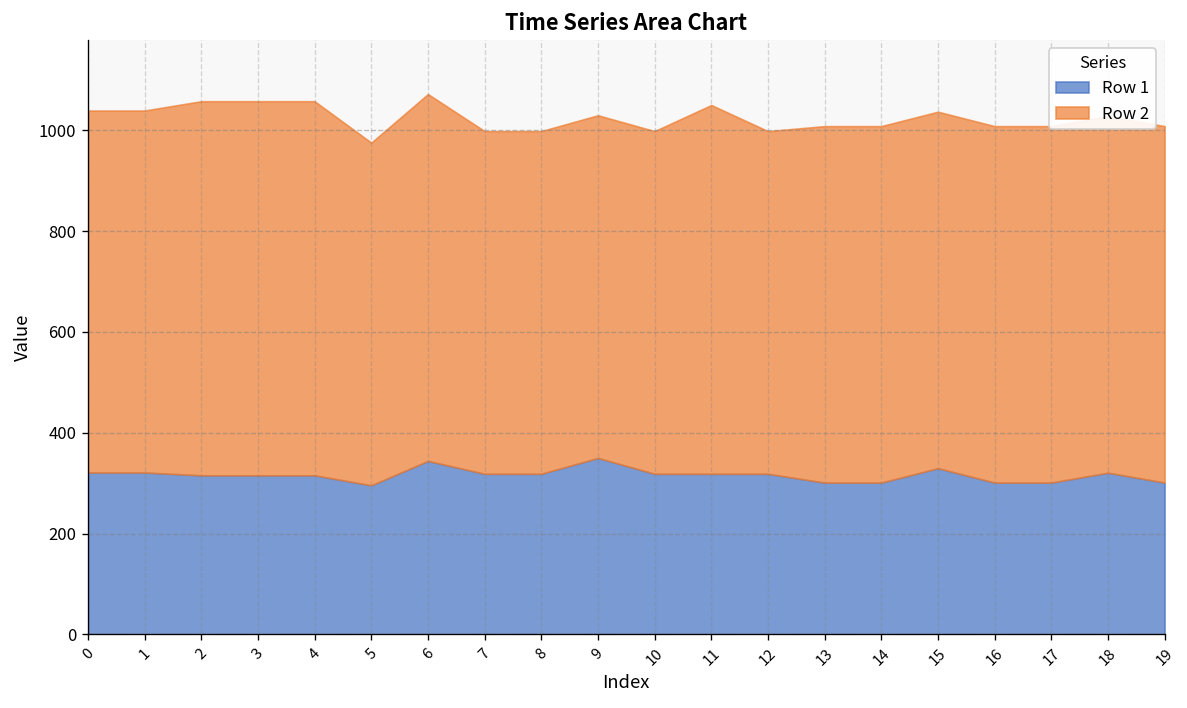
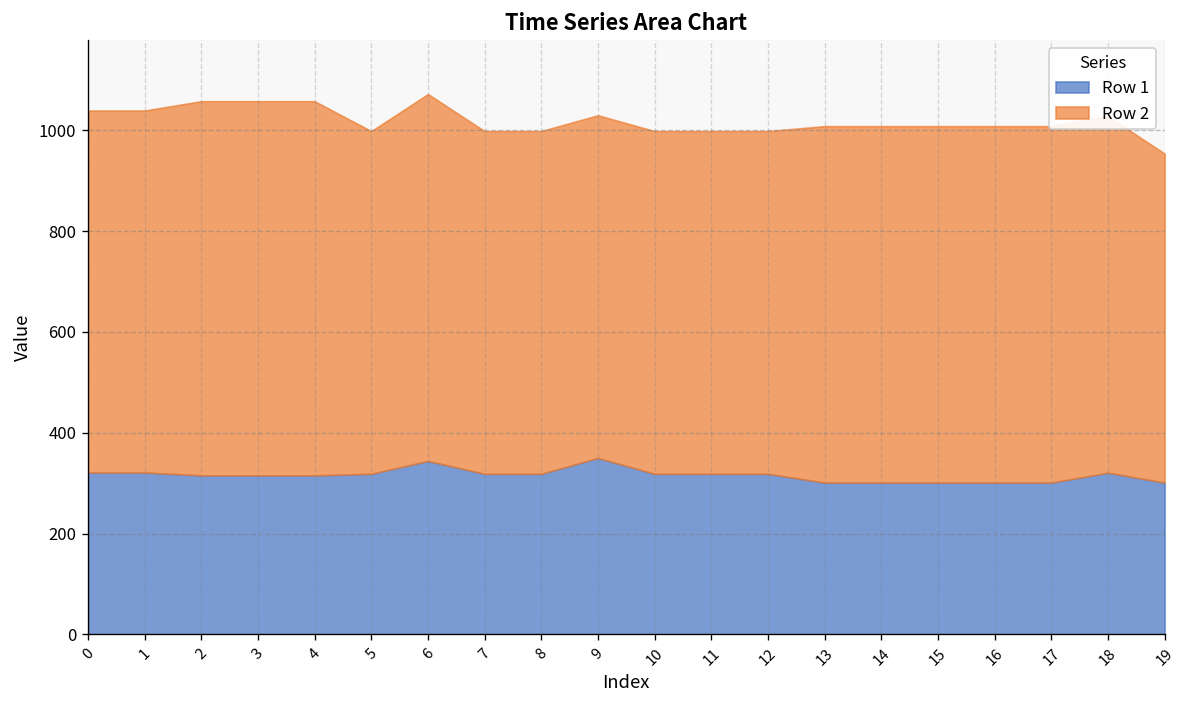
Row 1, 5: 300 -> 320
Row 2, 11: 730 -> 680
Row 1, 15: 330 -> 300
Row 2, 19: 710 -> 650
